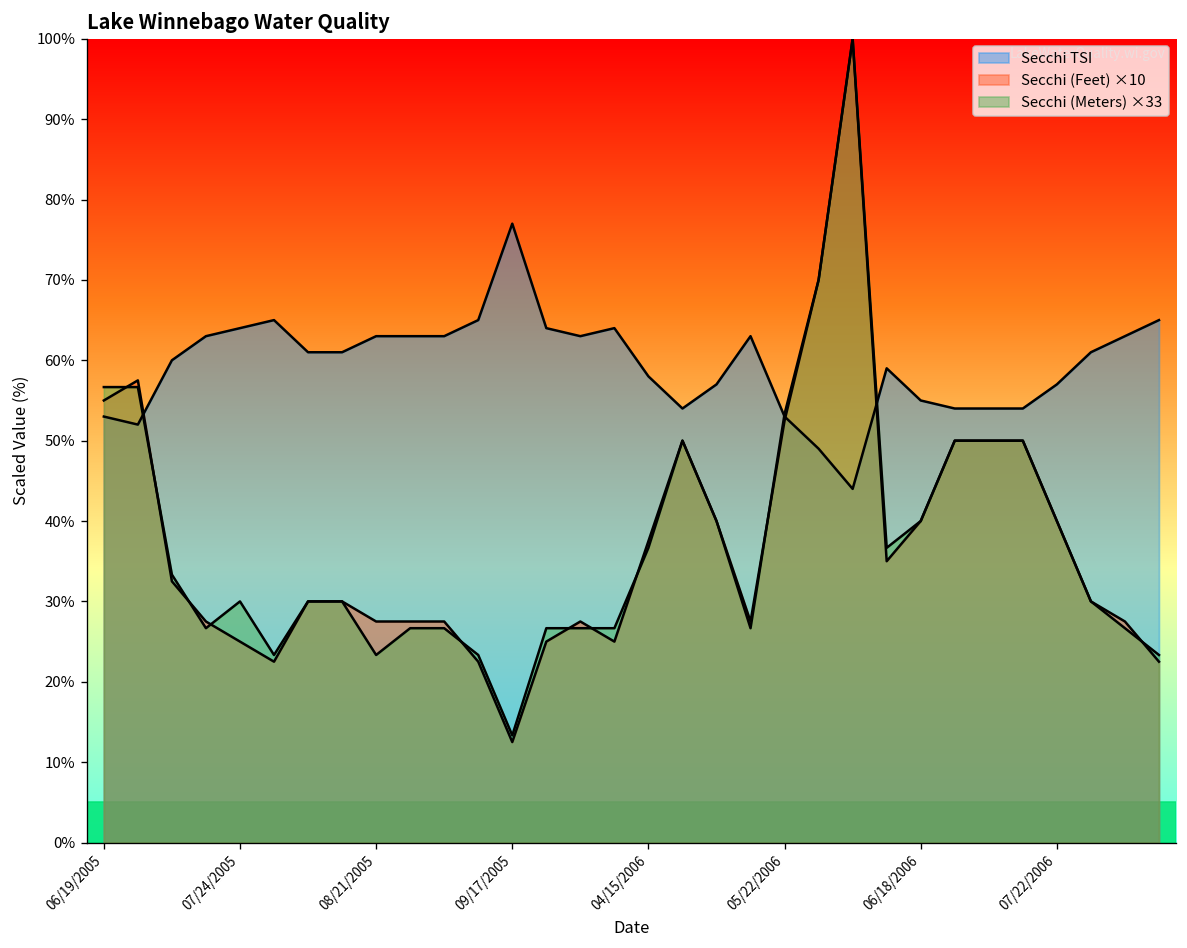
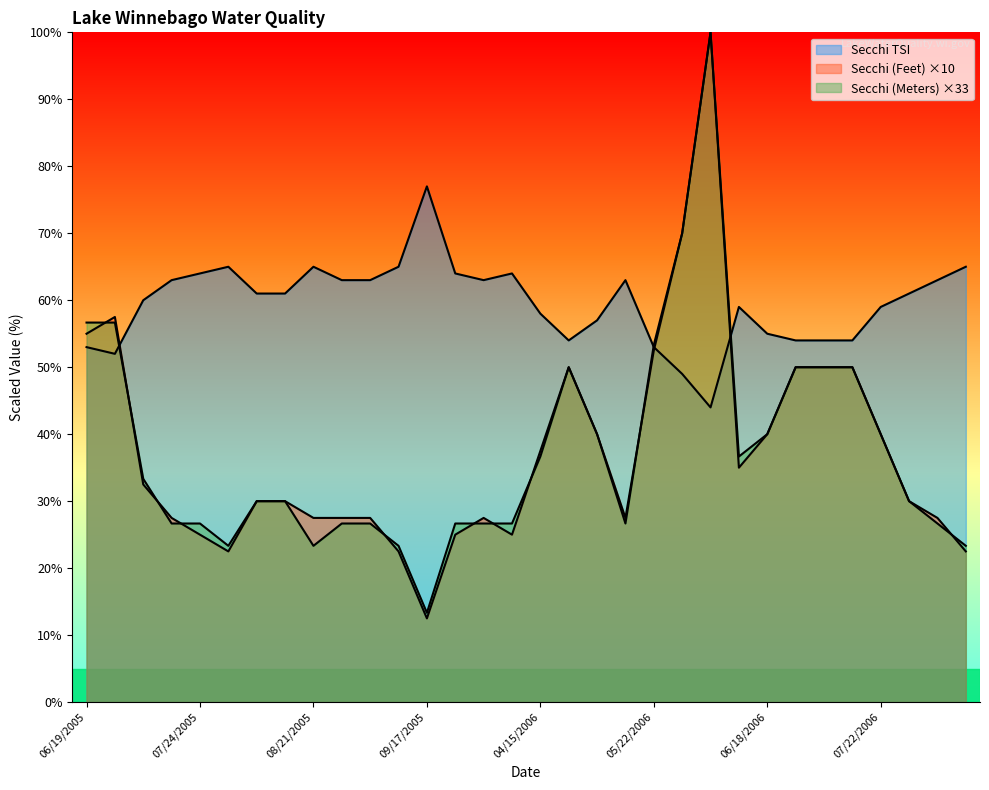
Secchi (Meters) ×33, 07/24/2005: 30% -> 27%
Secchi TSI, 08/21/2005: 63% -> 65%
Secchi TSI, 07/22/2006: 57% -> 59%
